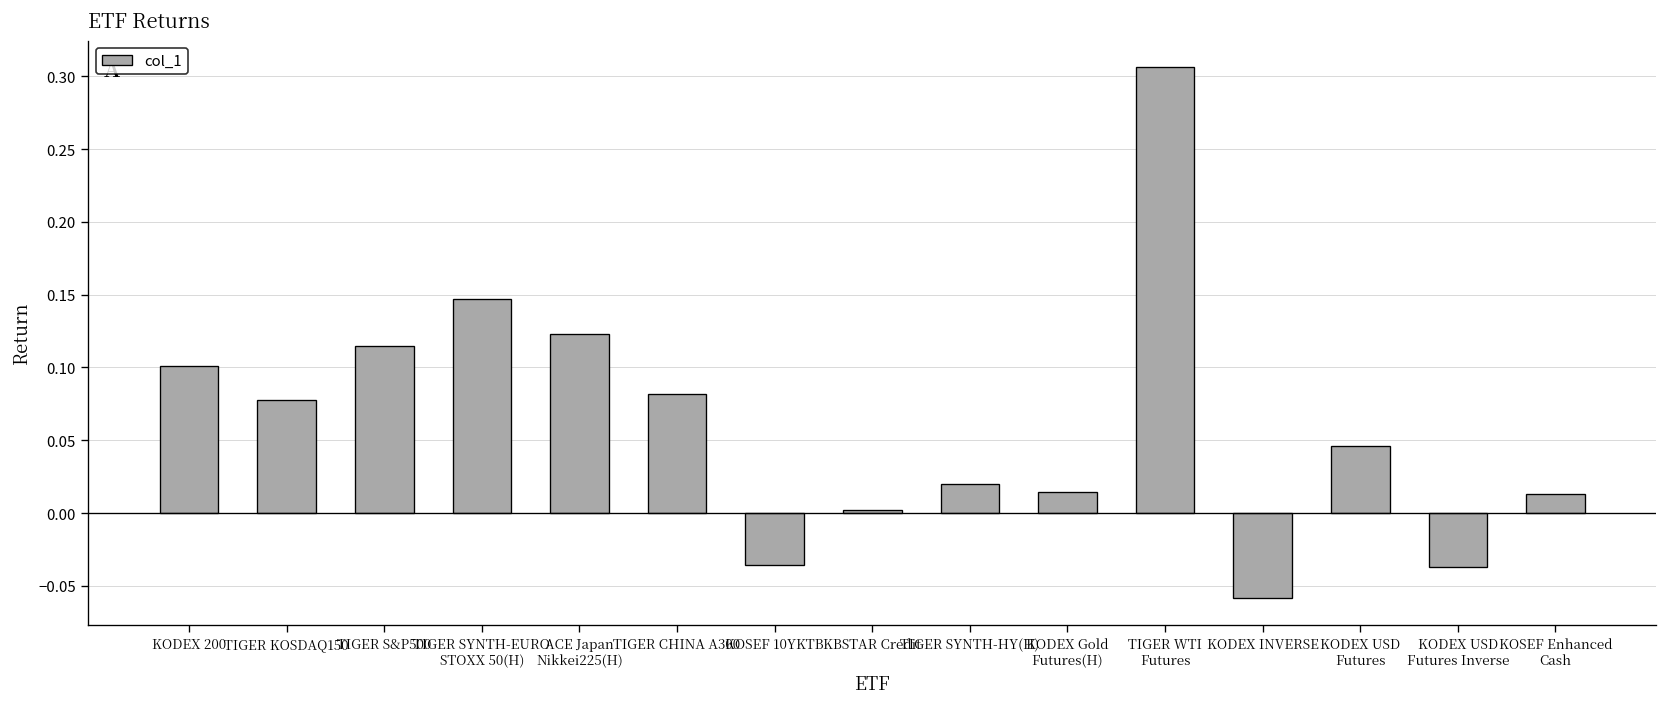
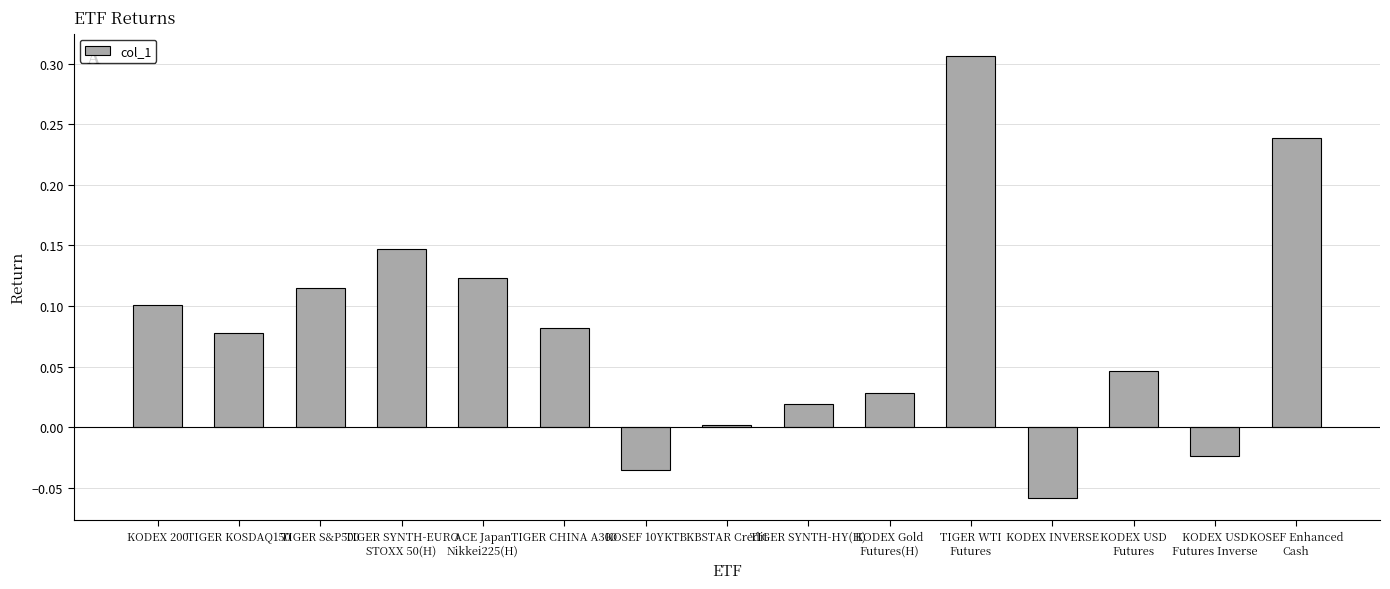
KODEX Gold Futures(H): 0.014 -> 0.028
KODEX USD Futures Inverse: -0.037 -> -0.024
KOSEF Enhanced Cash: 0.013 -> 0.239
